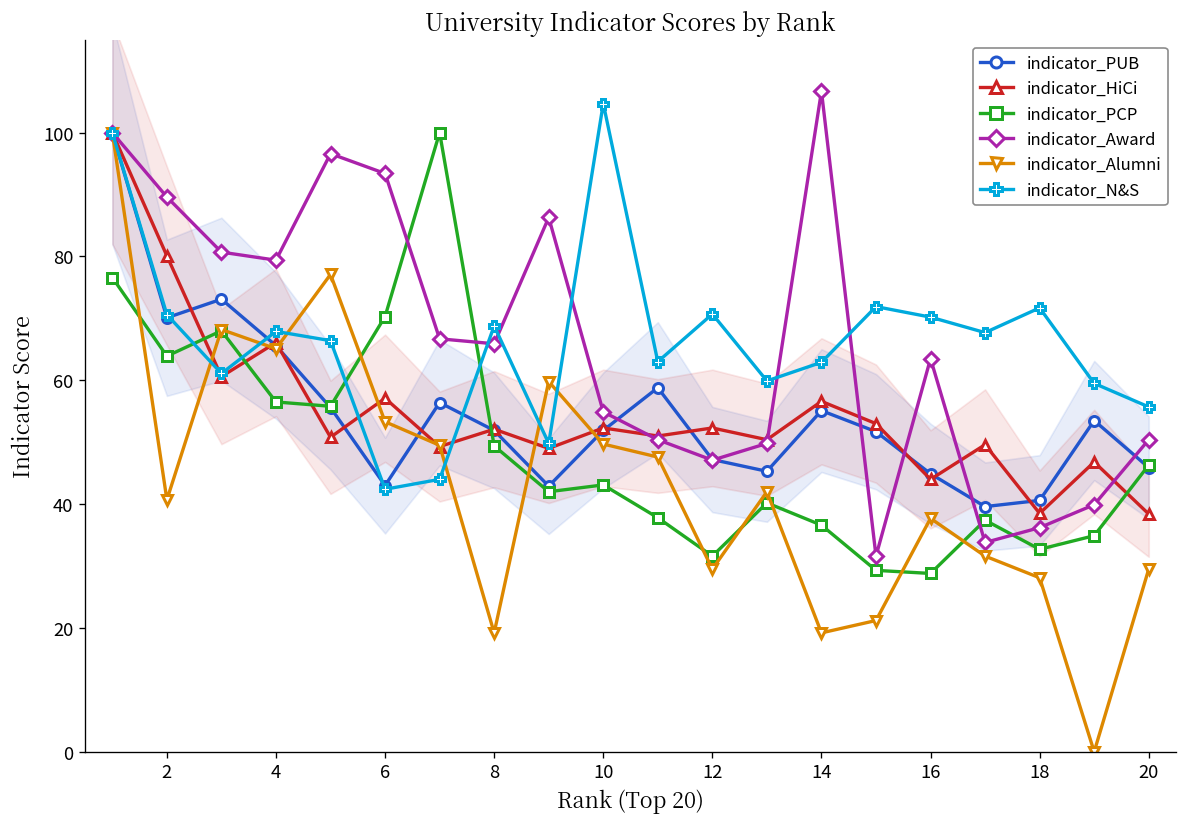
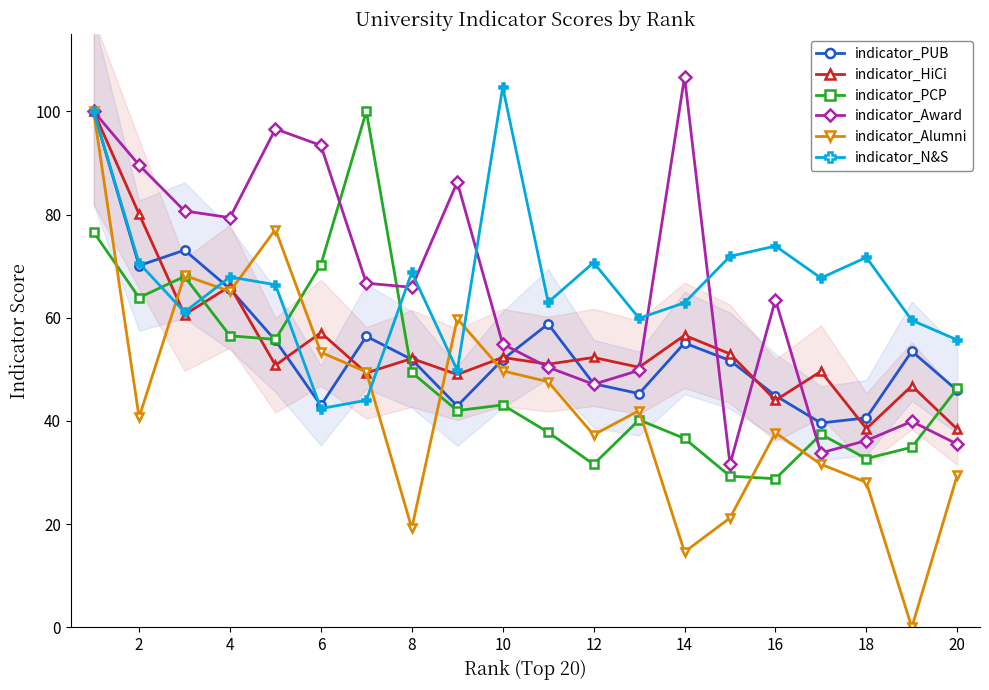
indicator_Alumni, 12: 30 -> 37
indicator_Alumni, 14: 19 -> 15
indicator_N&S, 16: 70 -> 74
indicator_Award, 20: 50 -> 36
